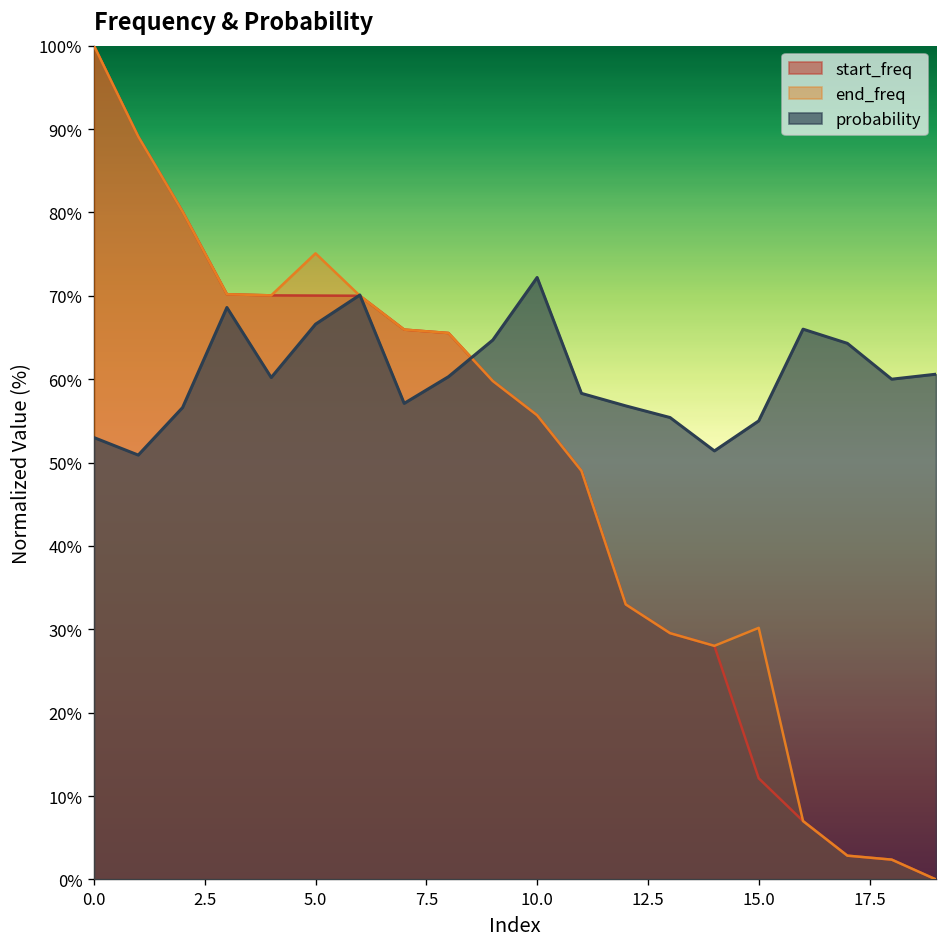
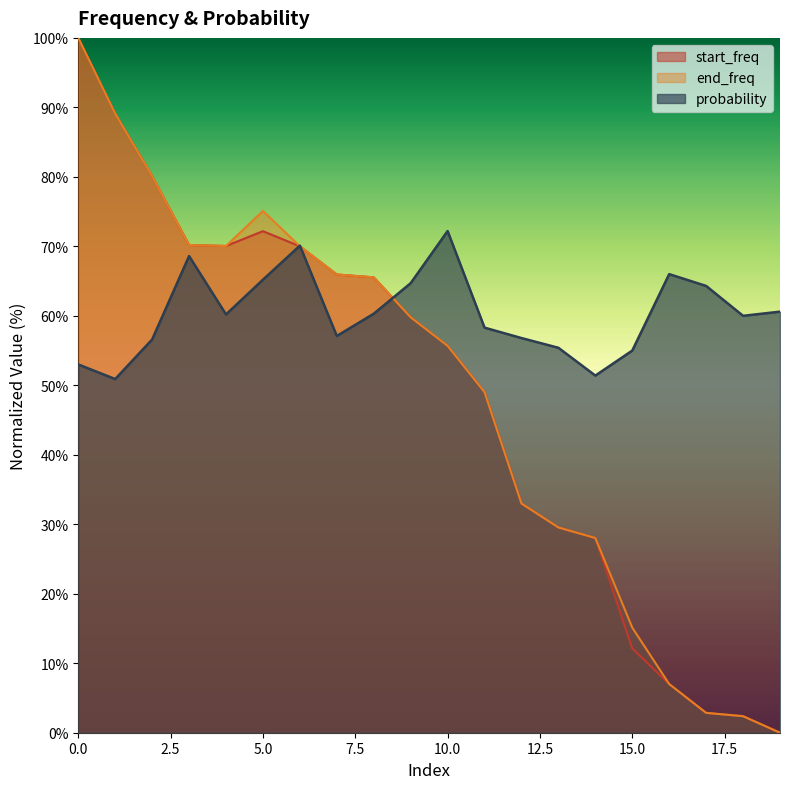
start_freq, 5.0: 70% -> 72%
probability, 5.0: 67% -> 65%
end_freq, 15.0: 30% -> 15%
